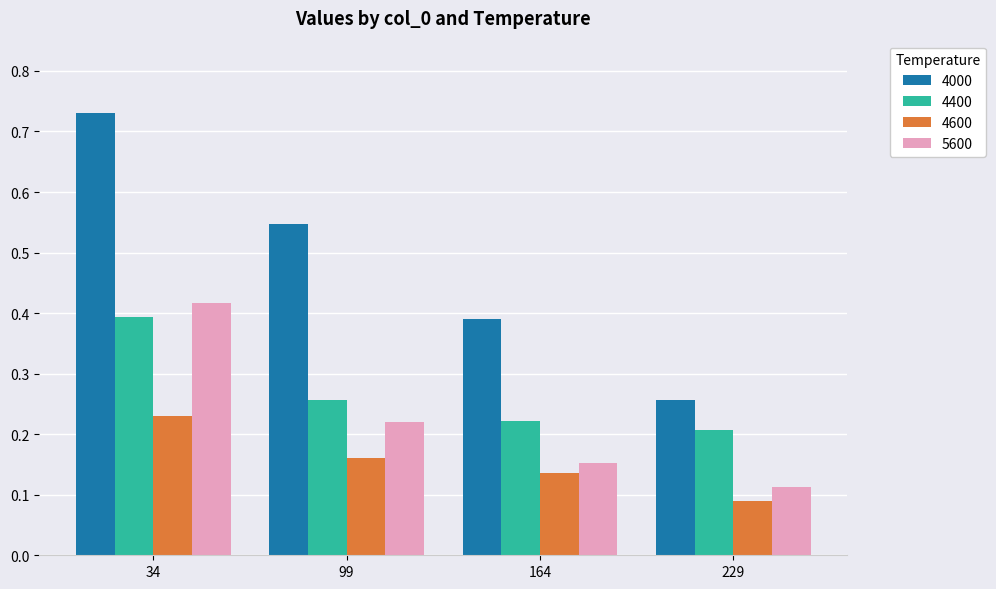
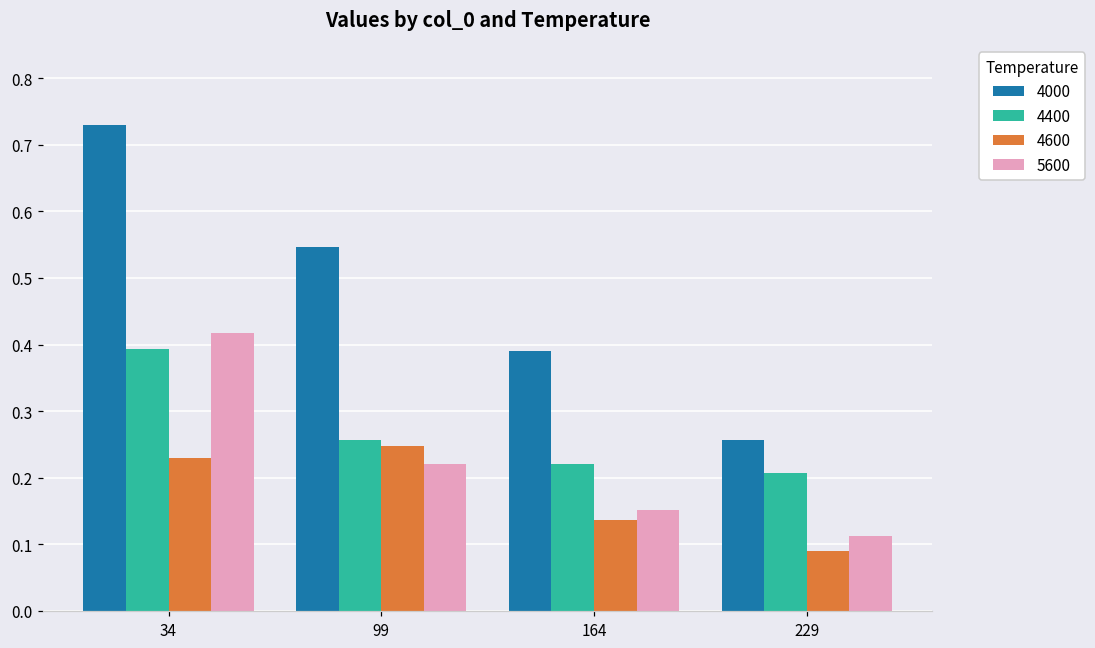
4600, 99: 0.16 -> 0.25
